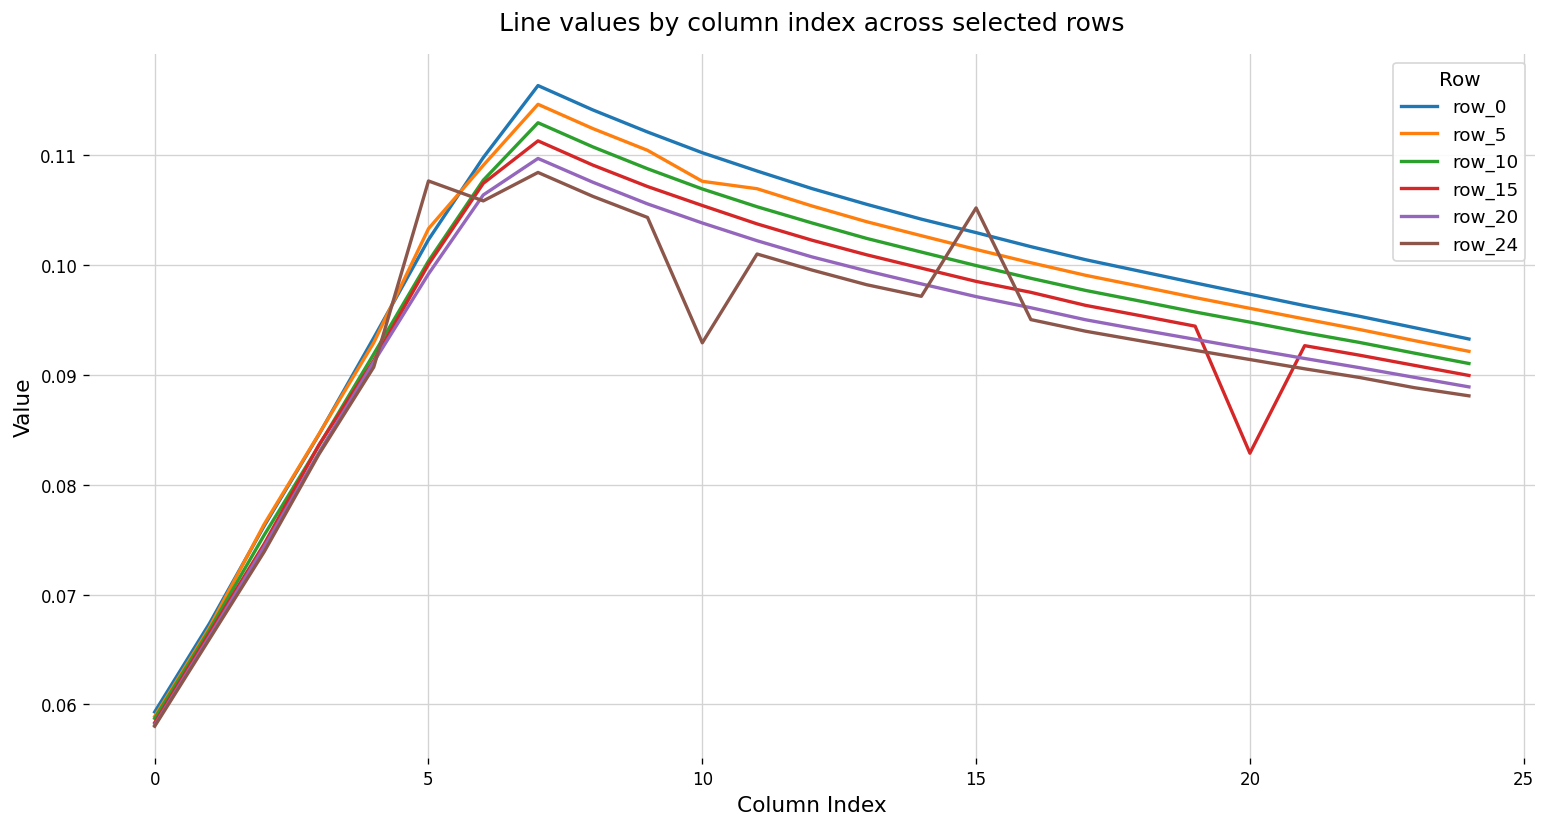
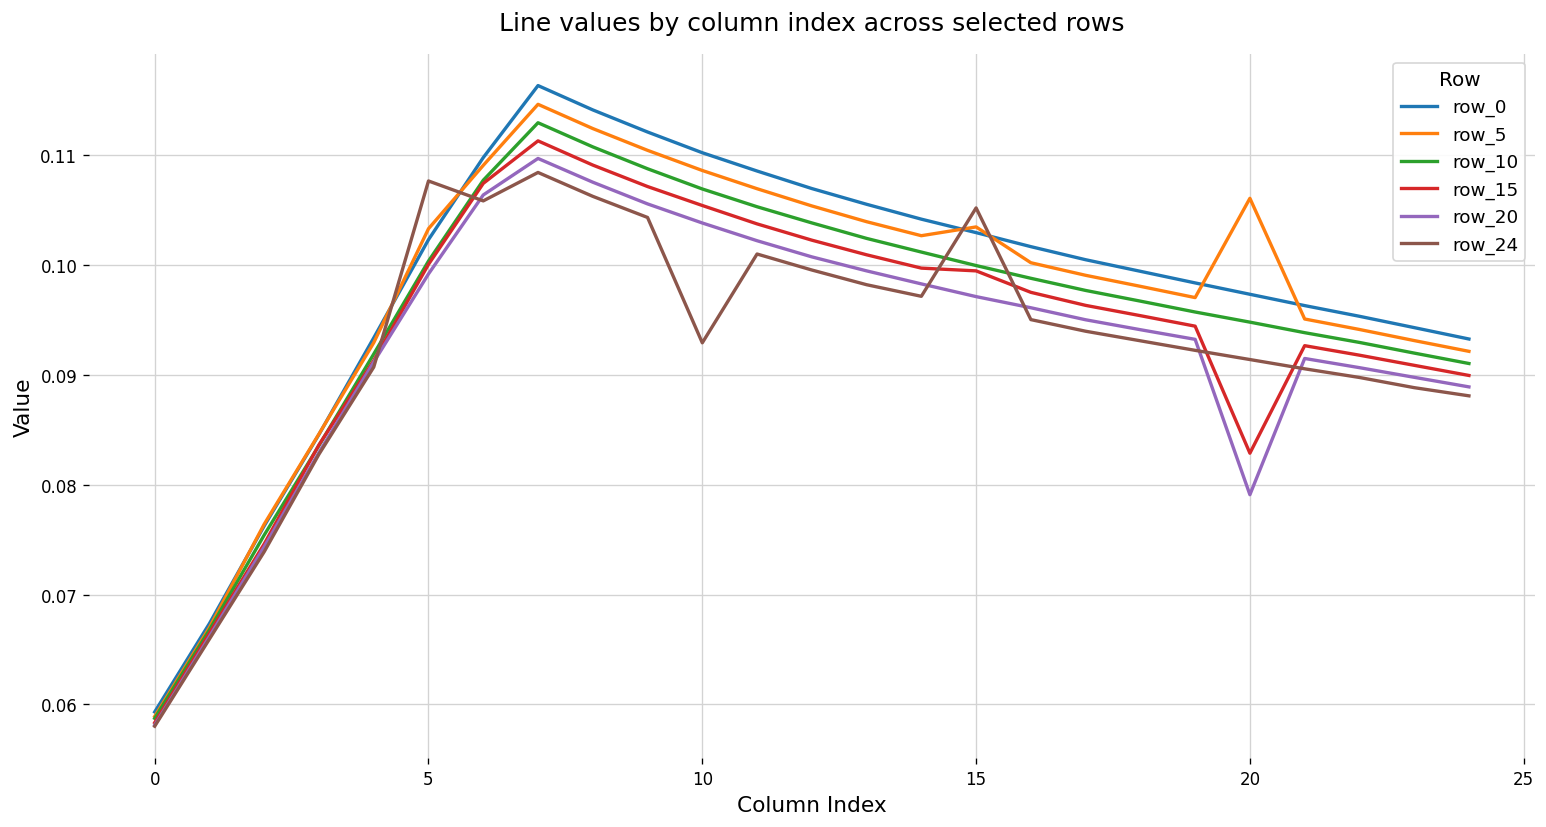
row_5, 10: 0.108 -> 0.109
row_5, 15: 0.101 -> 0.103
row_15, 15: 0.0985 -> 0.0995
row_5, 20: 0.096 -> 0.106
row_20, 20: 0.092 -> 0.079
